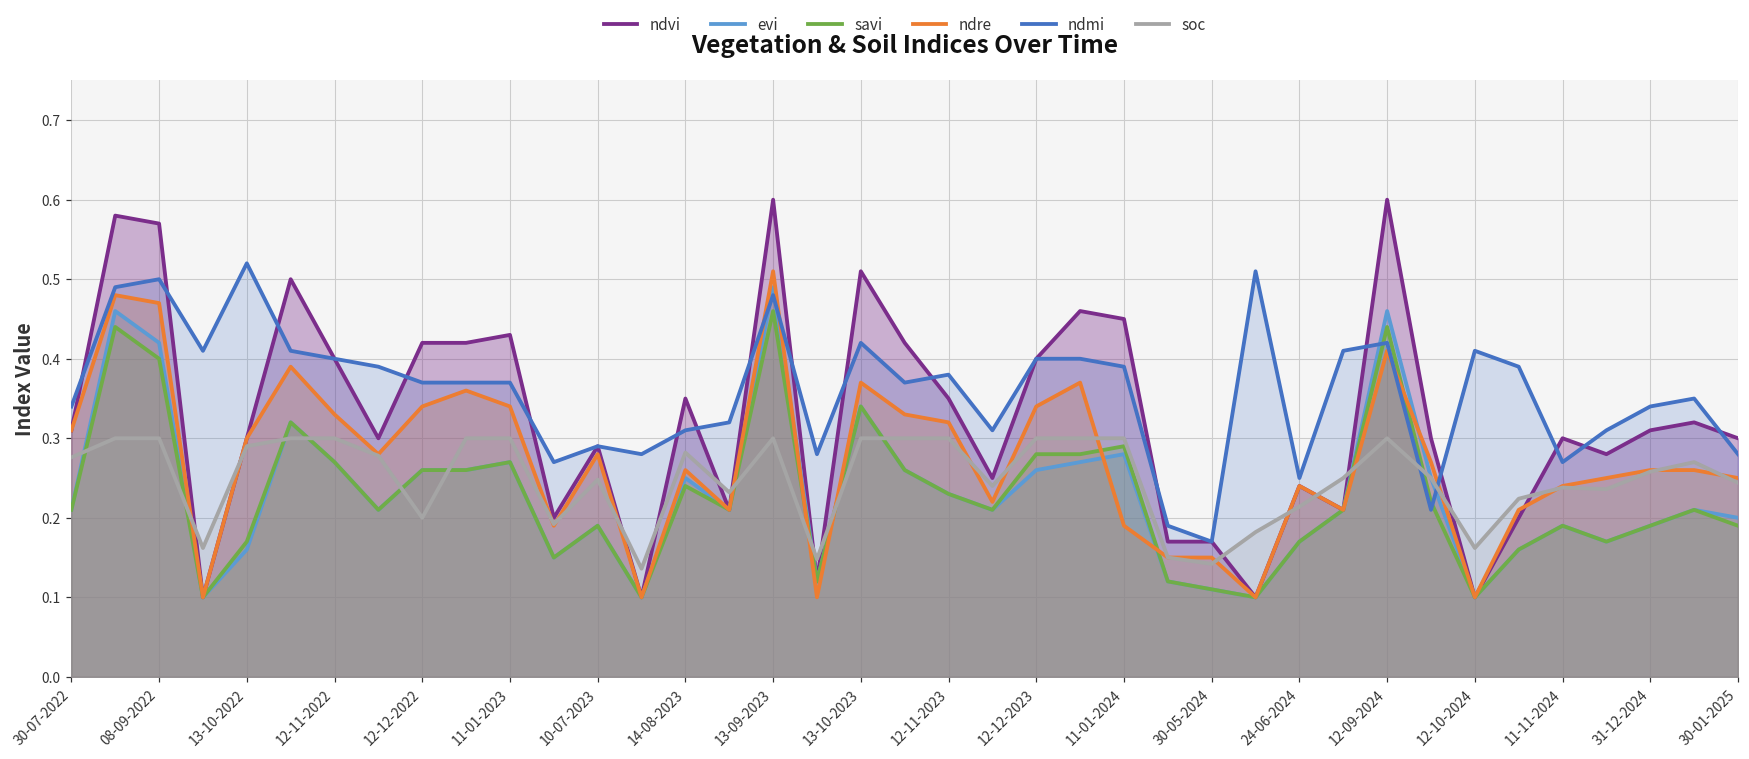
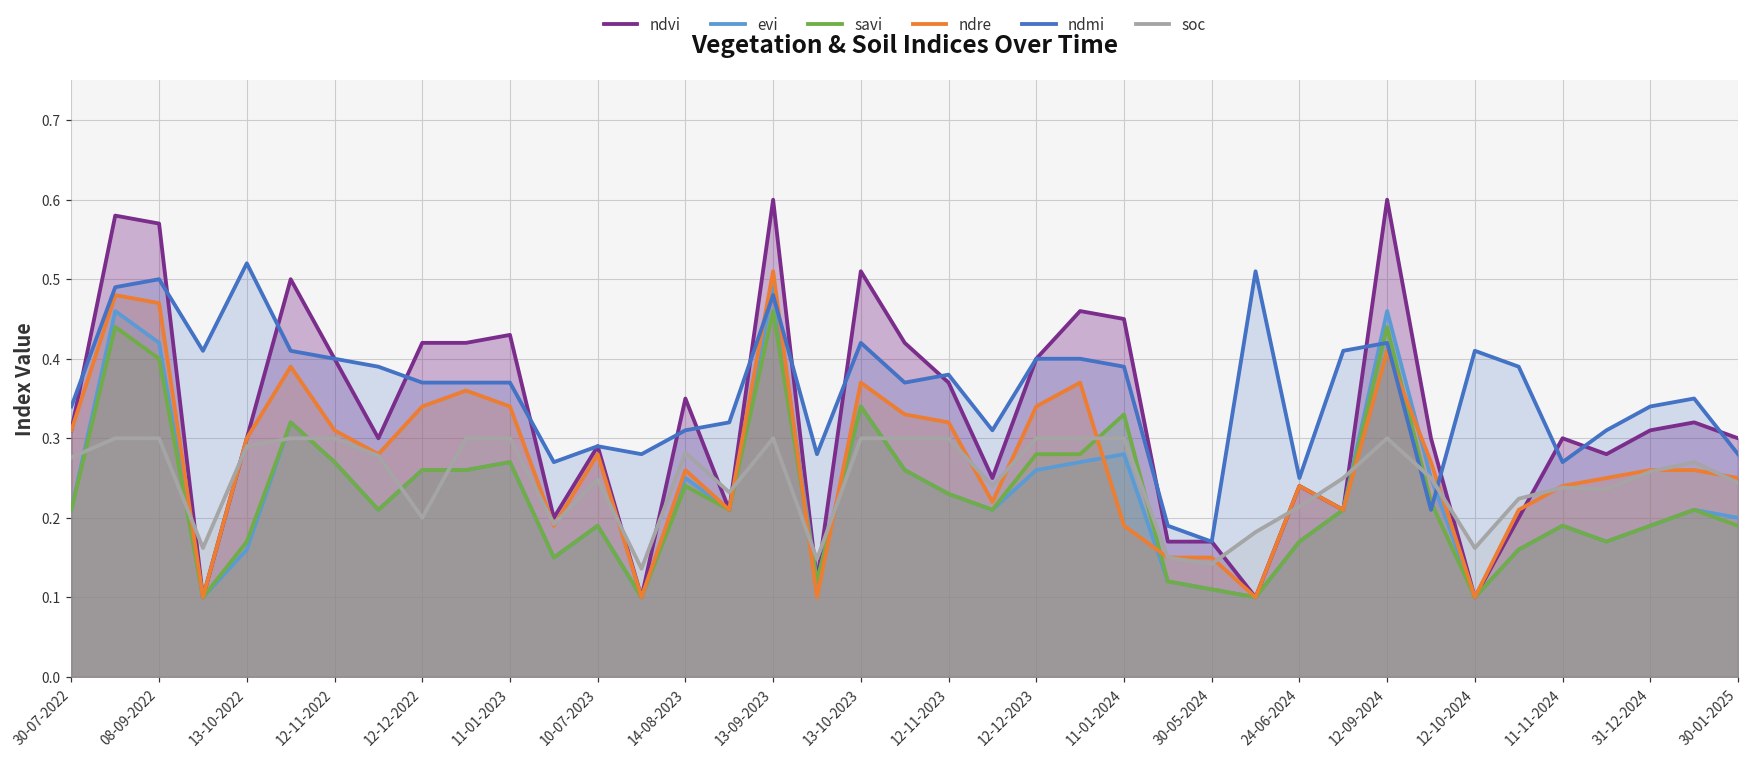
ndre, 12-11-2022: 0.33 -> 0.31
ndvi, 12-11-2023: 0.35 -> 0.37
savi, 11-01-2024: 0.29 -> 0.33
